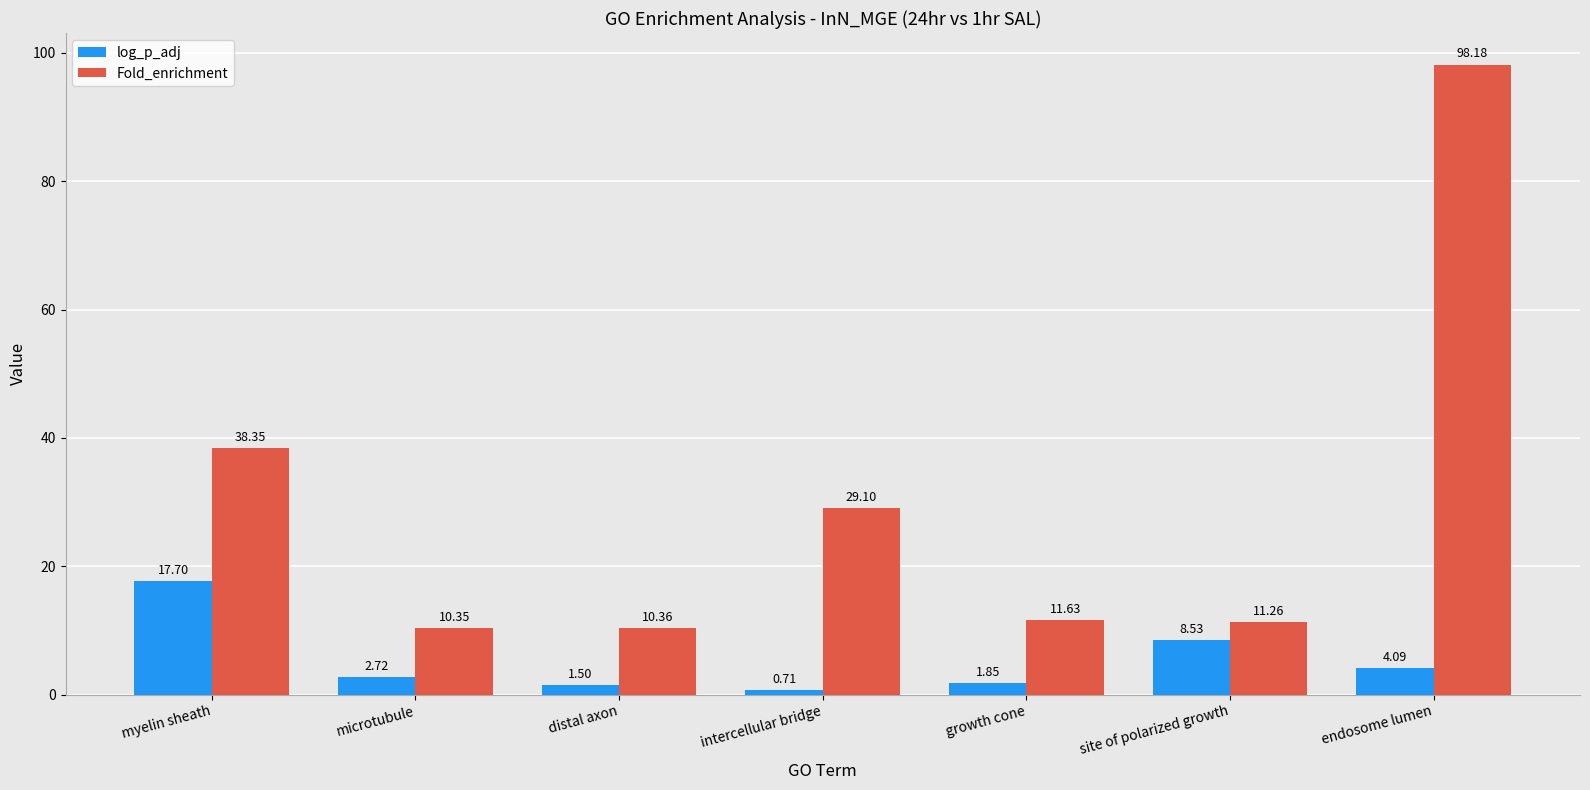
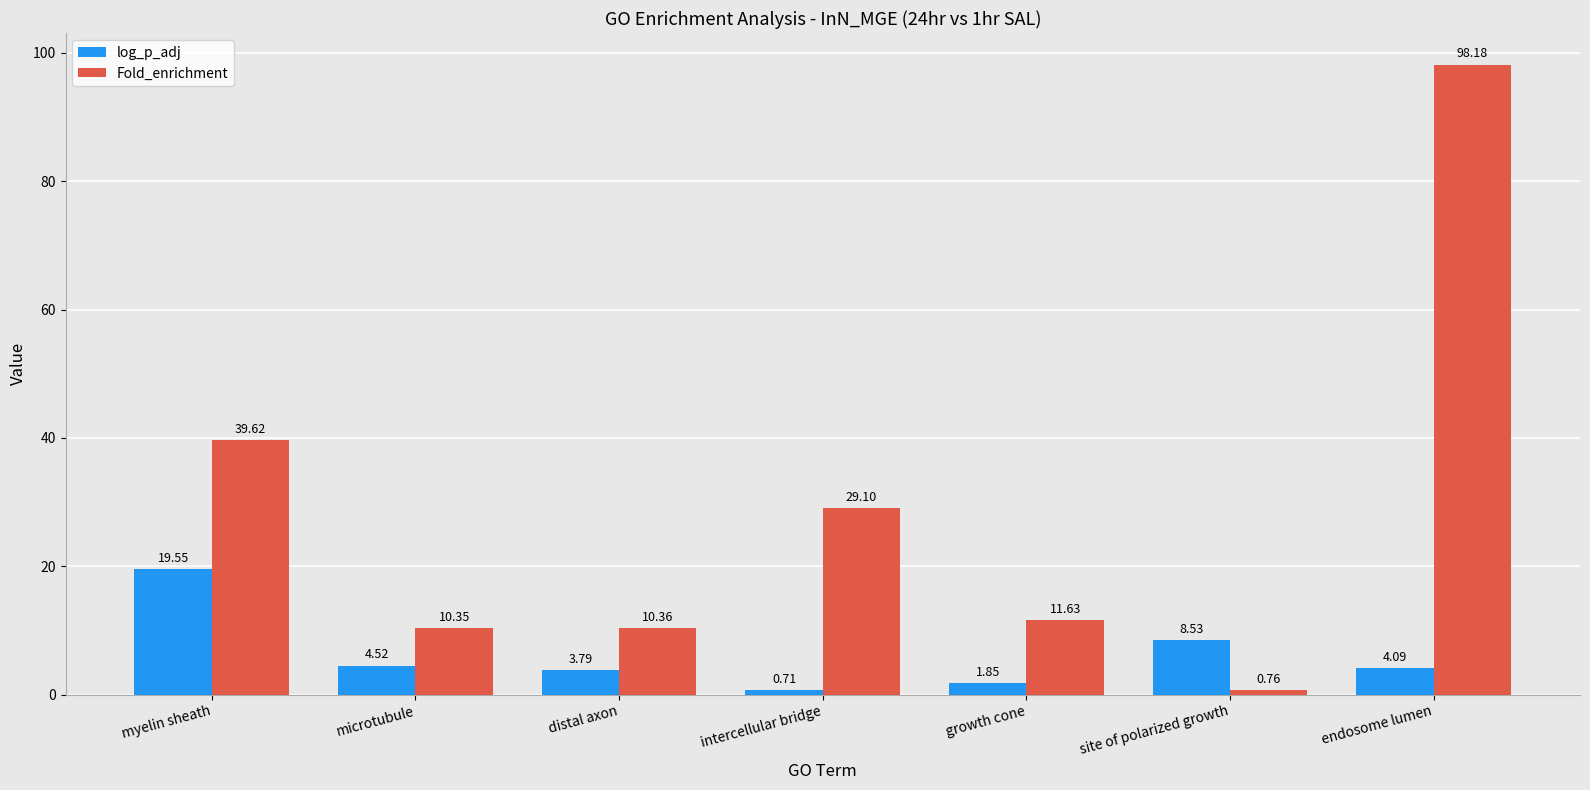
log_p_adj, myelin sheath: 17.70 -> 19.55
Fold_enrichment, myelin sheath: 38.35 -> 39.62
log_p_adj, microtubule: 2.72 -> 4.52
log_p_adj, distal axon: 1.50 -> 3.79
Fold_enrichment, site of polarized growth: 11.26 -> 0.76
